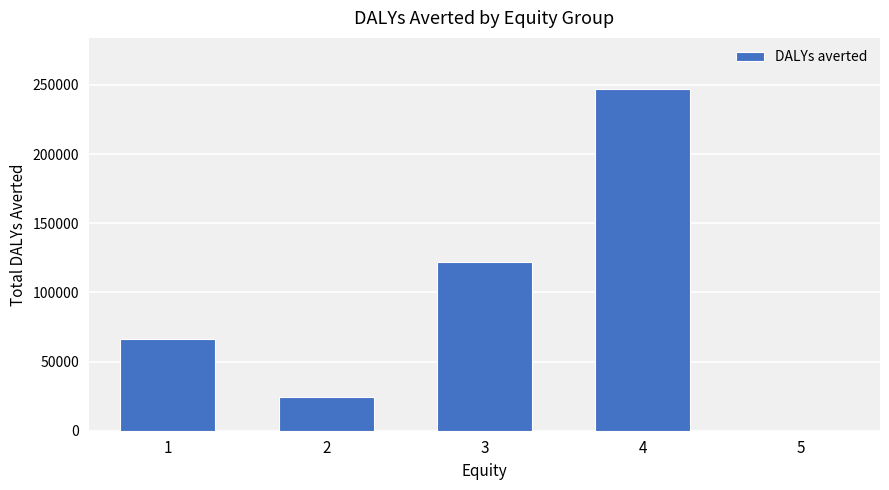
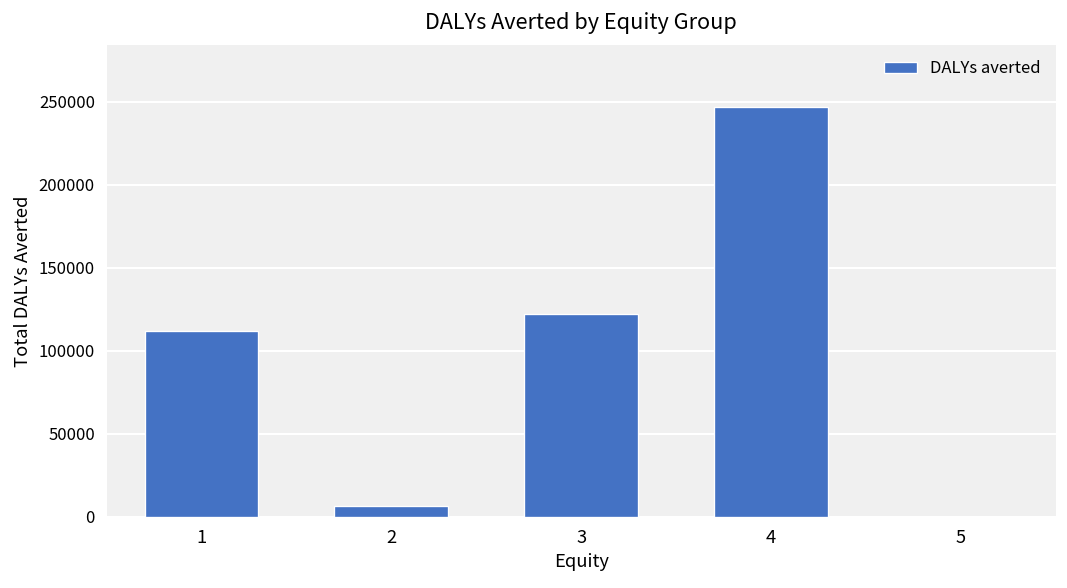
1: 66000 -> 112000
2: 24000 -> 6000
